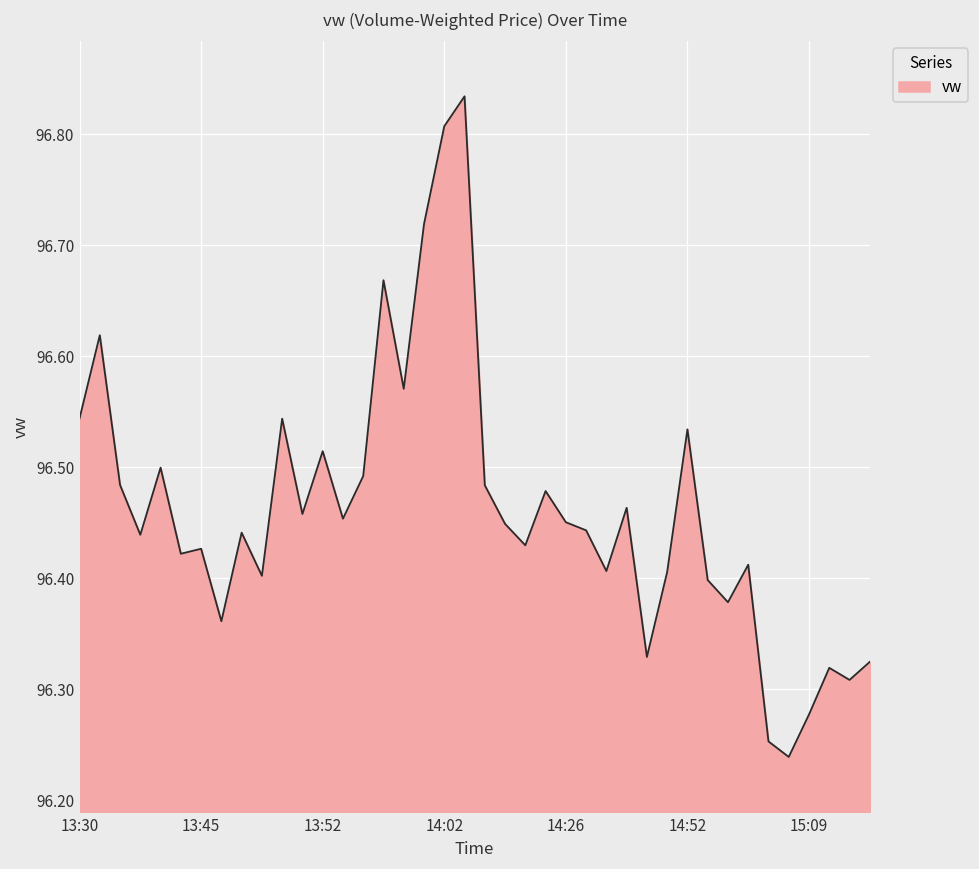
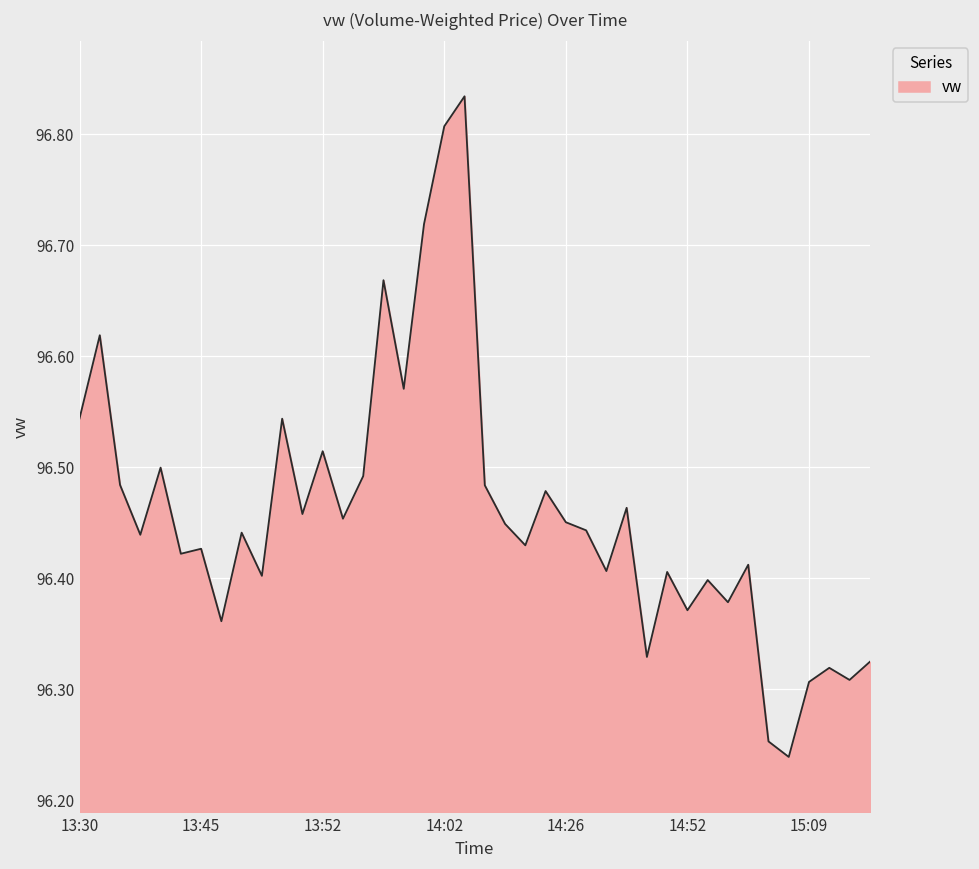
14:52: 96.534 -> 96.371
15:09: 96.277 -> 96.306
